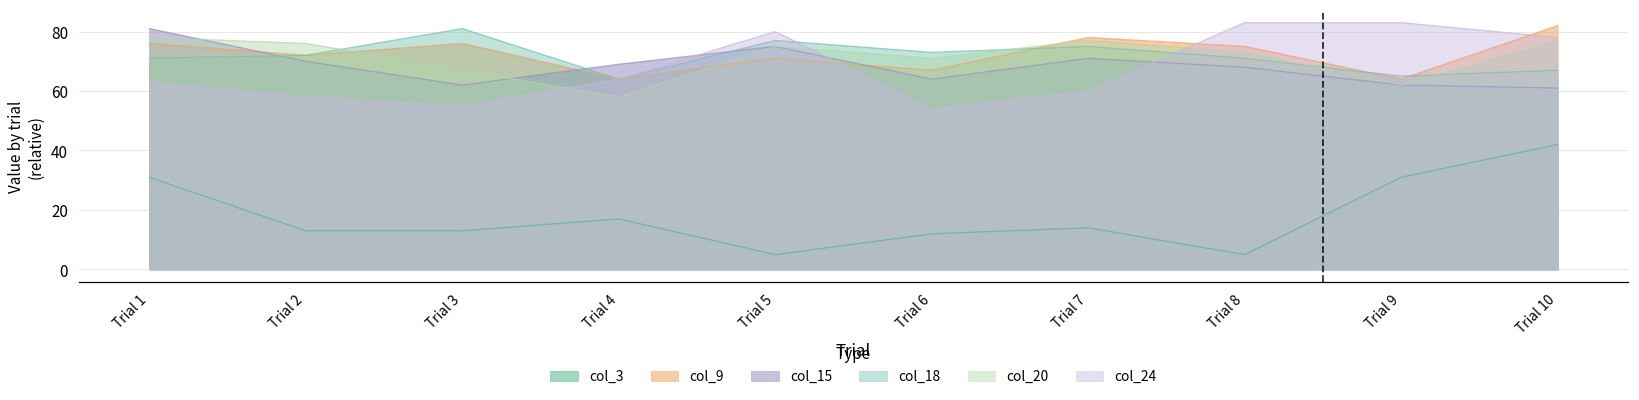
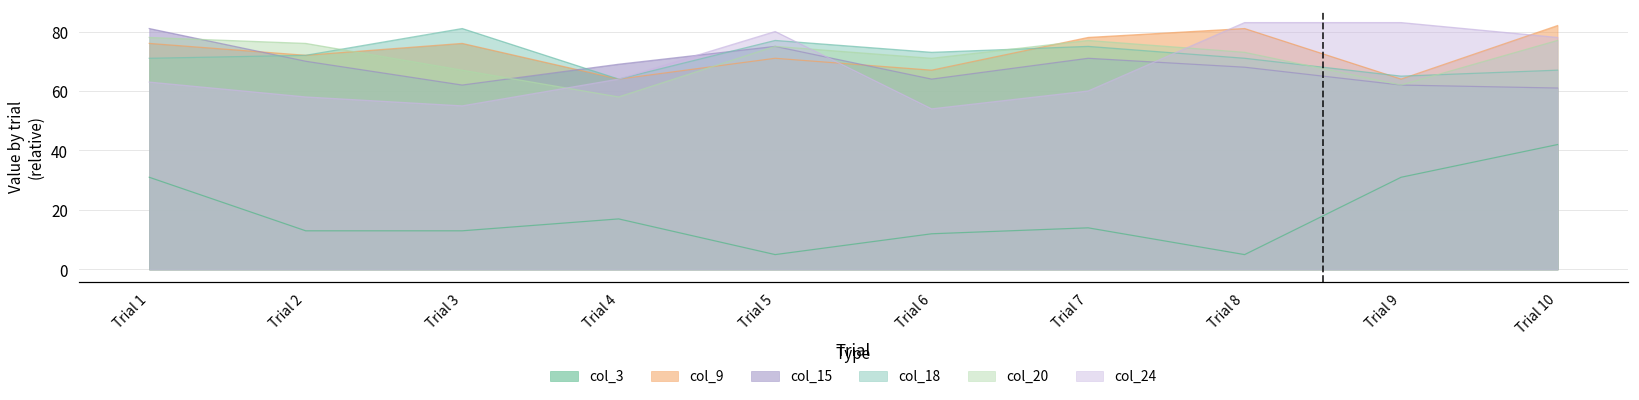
col_9, Trial 8: 75 -> 81
